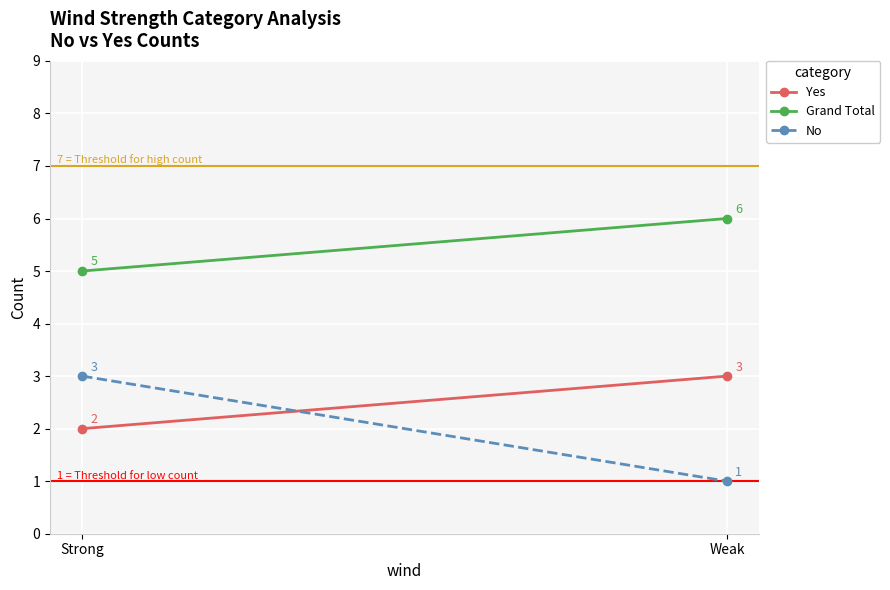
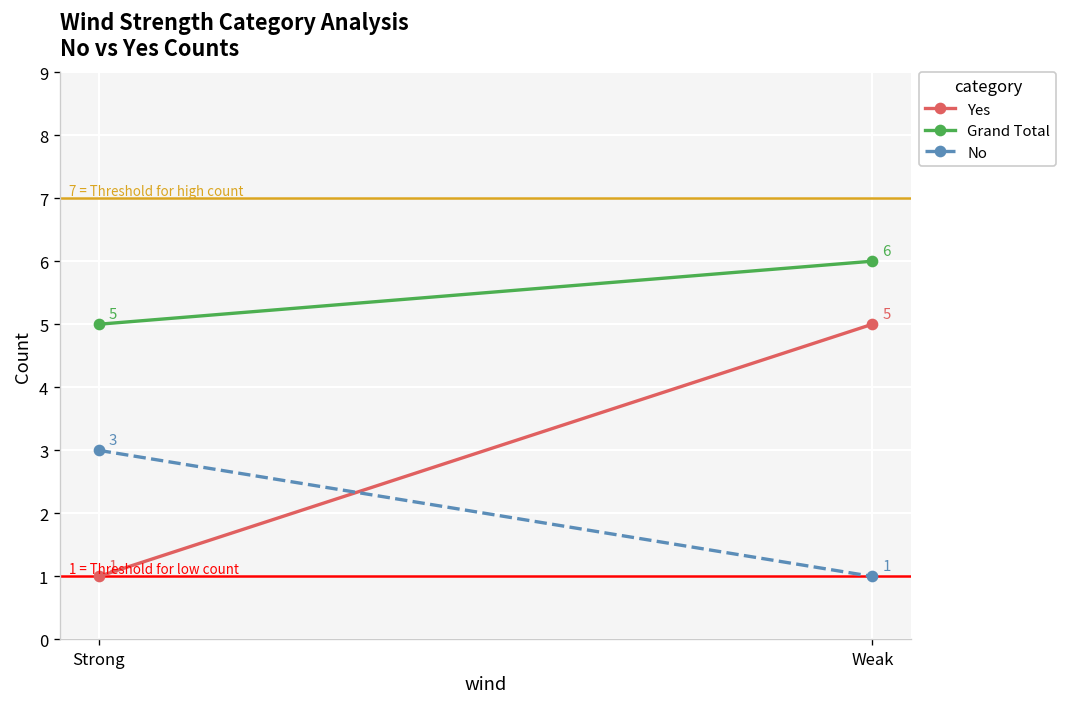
Yes, Strong: 2 -> 1
Yes, Weak: 3 -> 5
